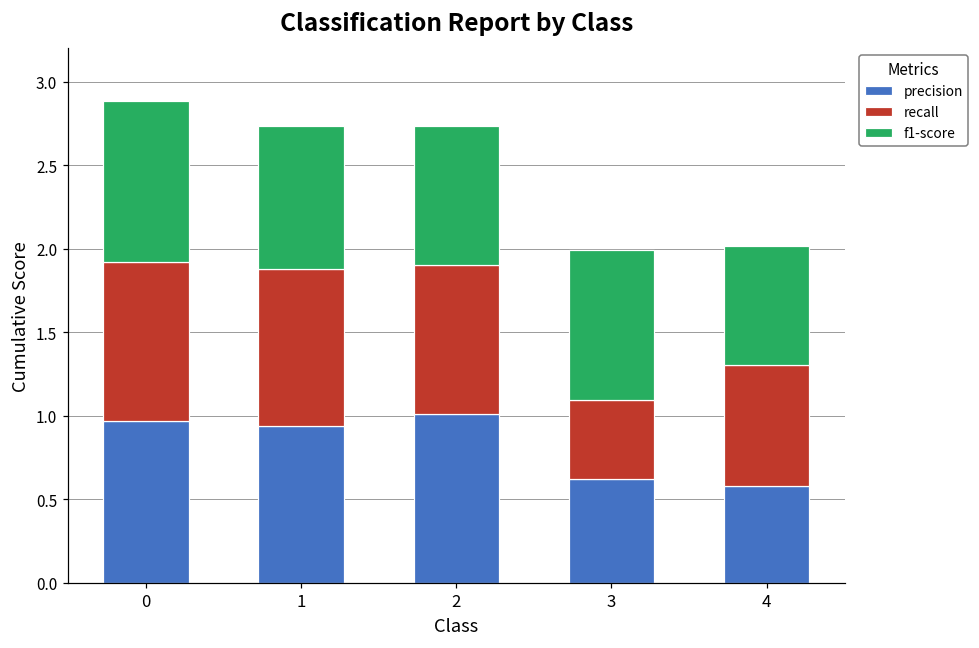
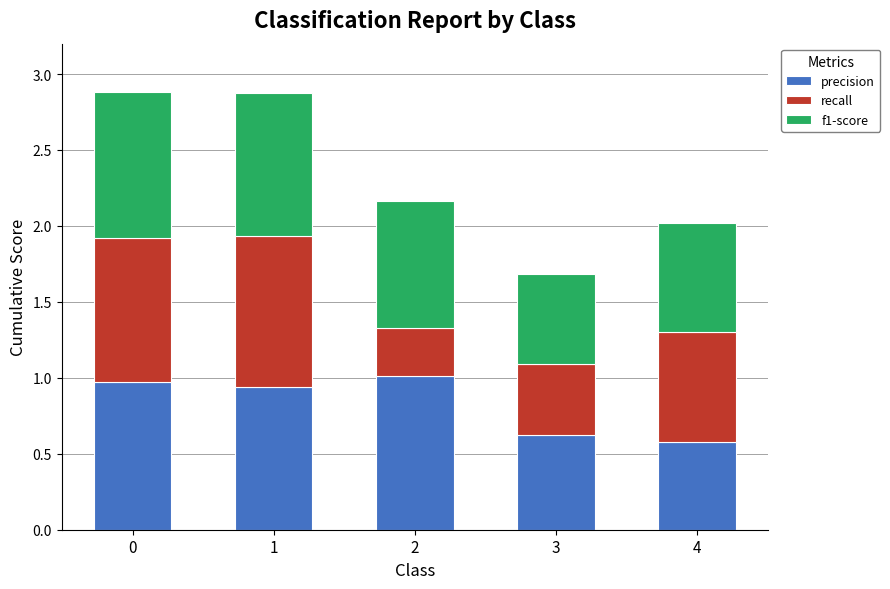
recall, 1: 0.94 -> 1.00
f1-score, 1: 0.86 -> 0.94
recall, 2: 0.89 -> 0.32
f1-score, 3: 0.90 -> 0.59
